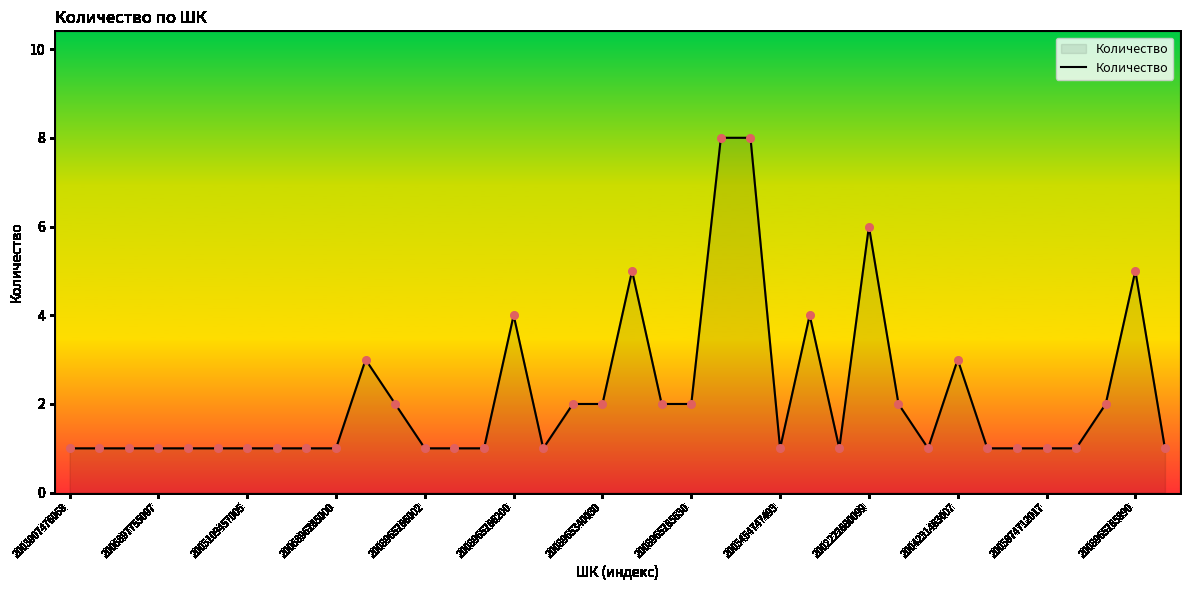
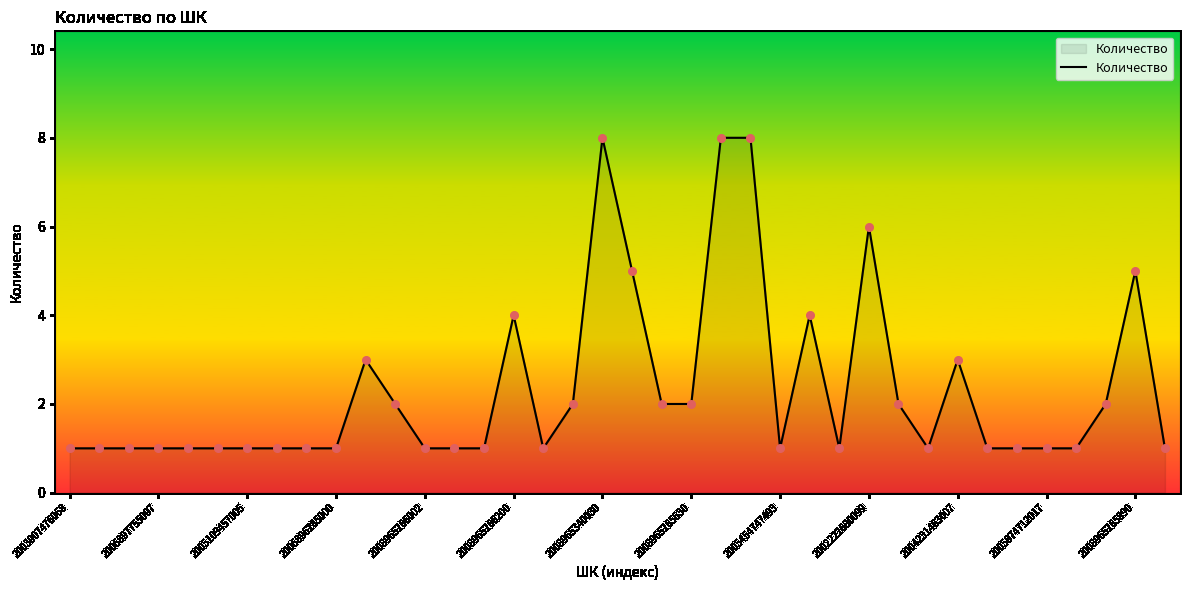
2008965340030: 2 -> 8
